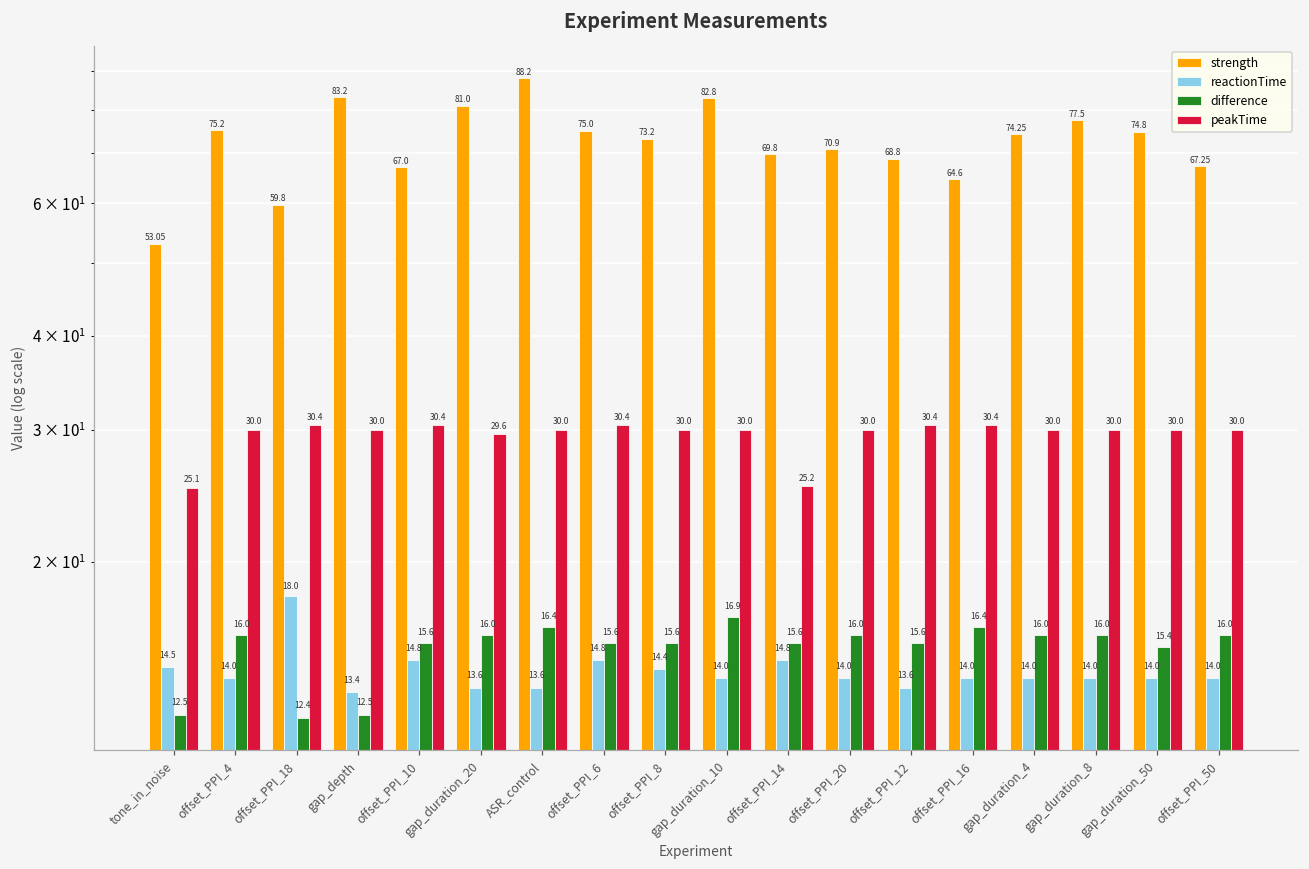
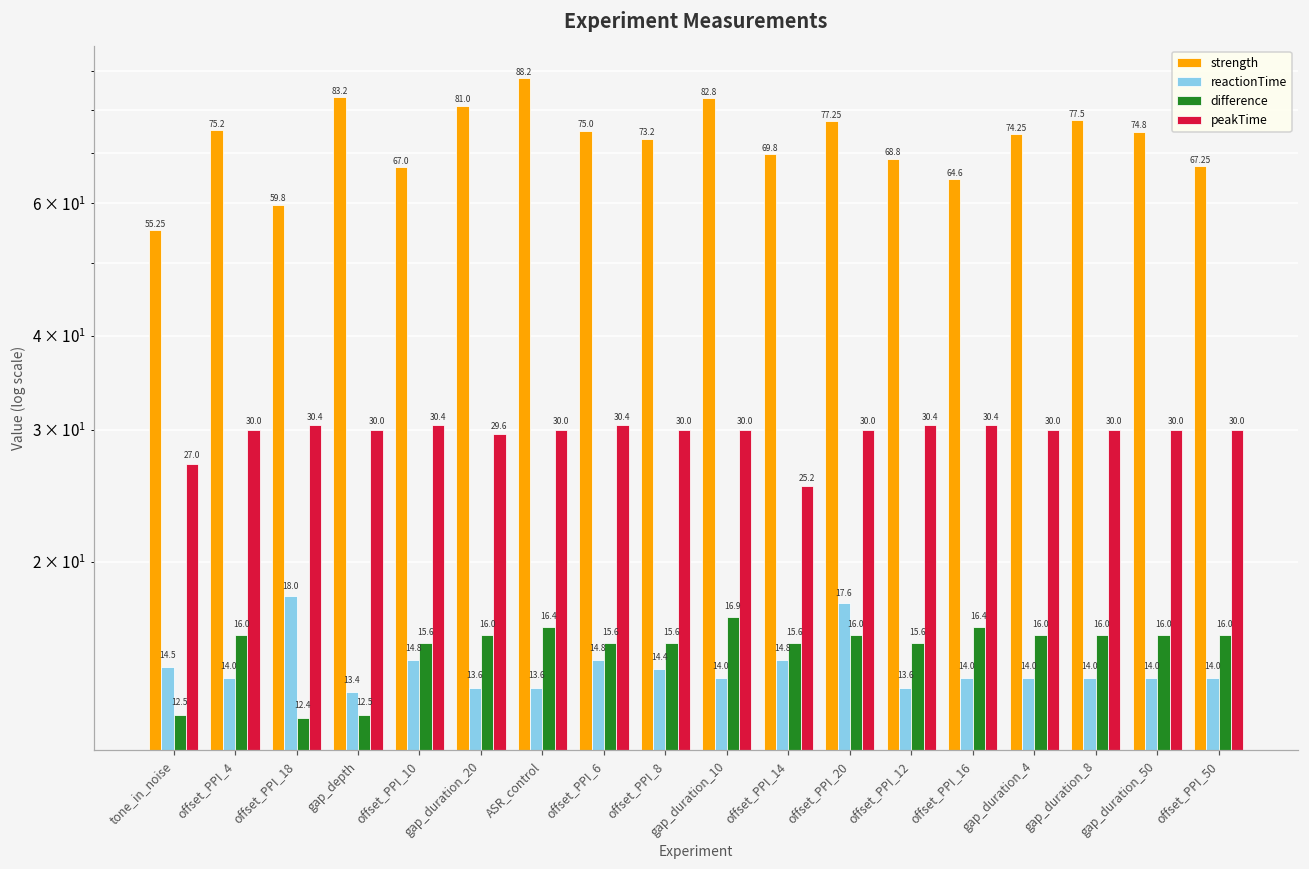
strength, tone_in_noise: 53.05 -> 55.25
peakTime, tone_in_noise: 25.1 -> 27.0
strength, offset_PPI_20: 70.9 -> 77.25
reactionTime, offset_PPI_20: 14.0 -> 17.6
difference, gap_duration_50: 15.4 -> 16.0
